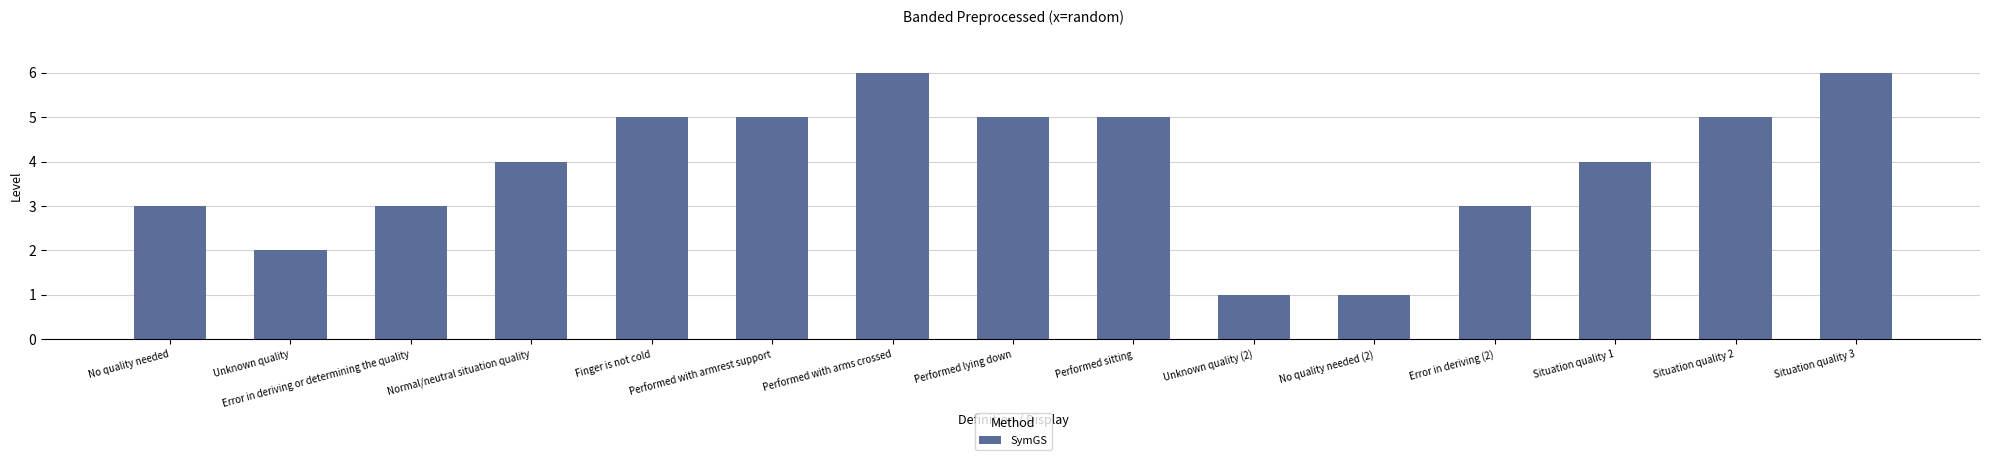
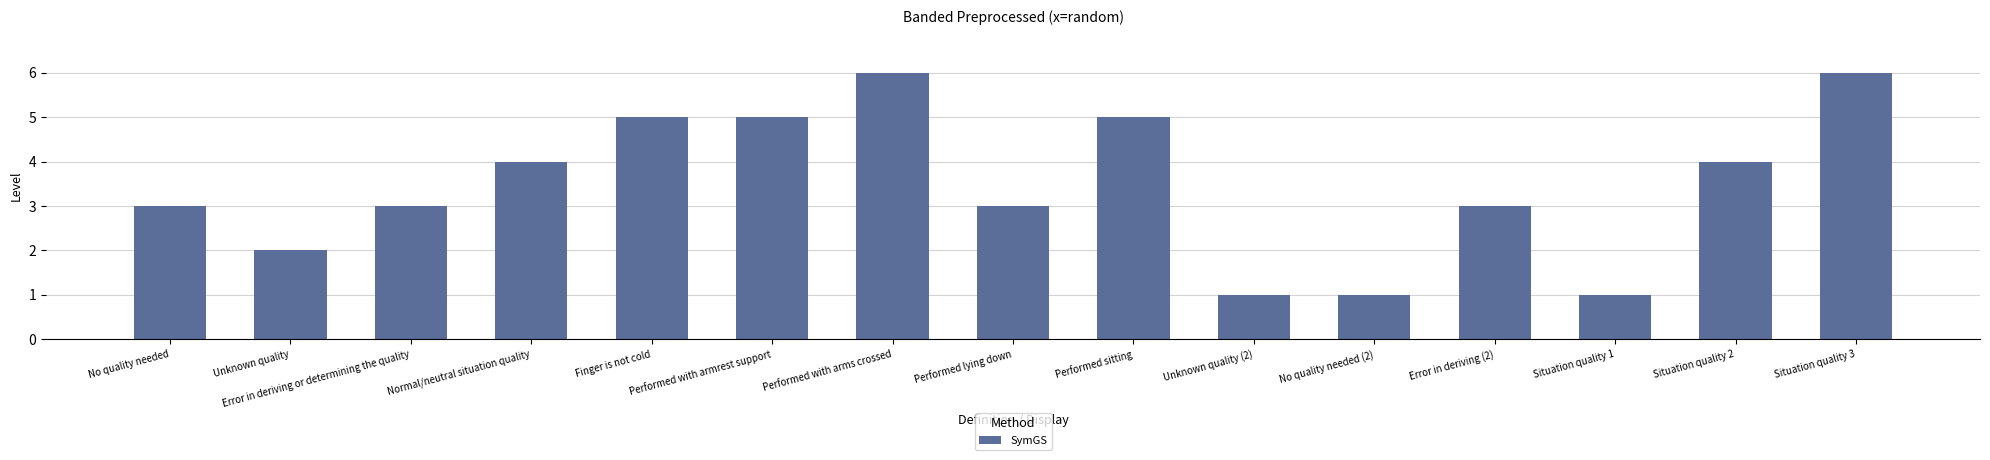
Performed lying down: 5 -> 3
Situation quality 1: 4 -> 1
Situation quality 2: 5 -> 4
